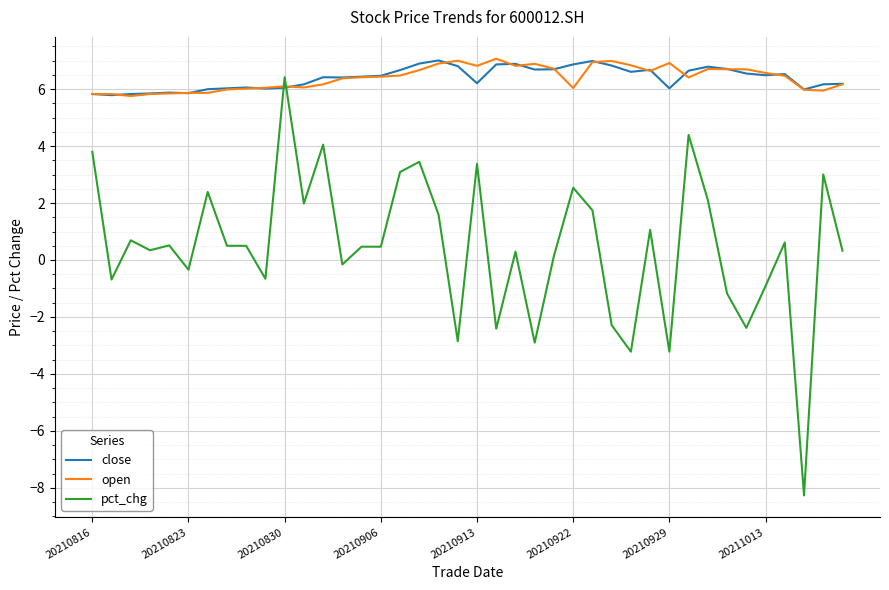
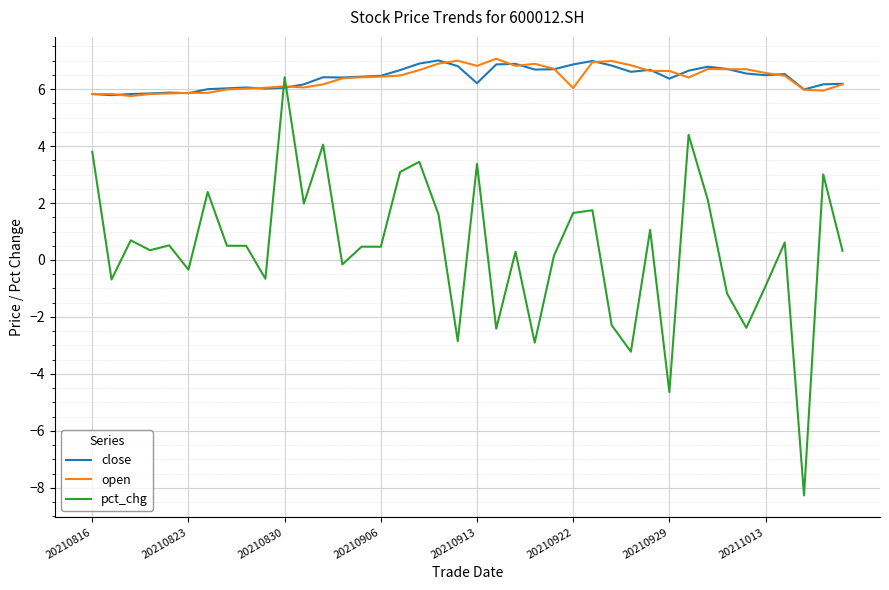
pct_chg, 20210922: 2.5 -> 1.7
close, 20210929: 6.0 -> 6.4
open, 20210929: 6.9 -> 6.6
pct_chg, 20210929: -3.2 -> -4.6
